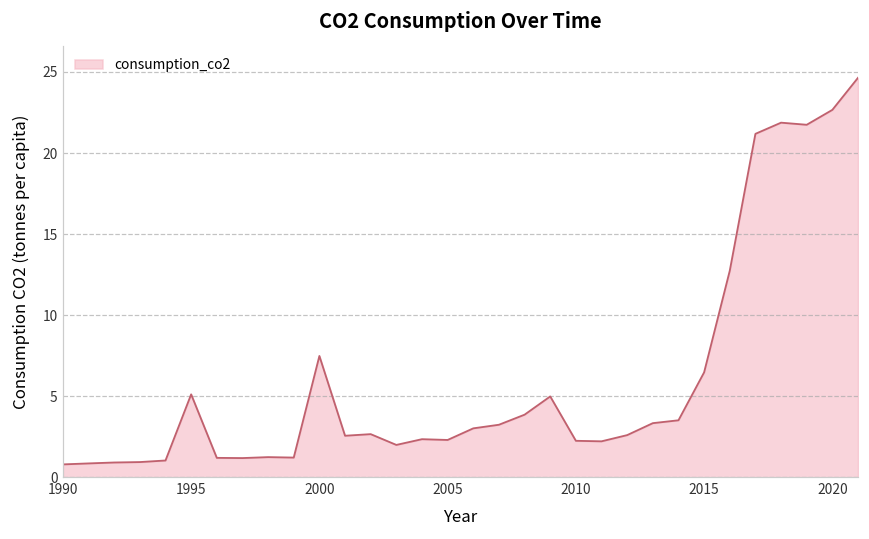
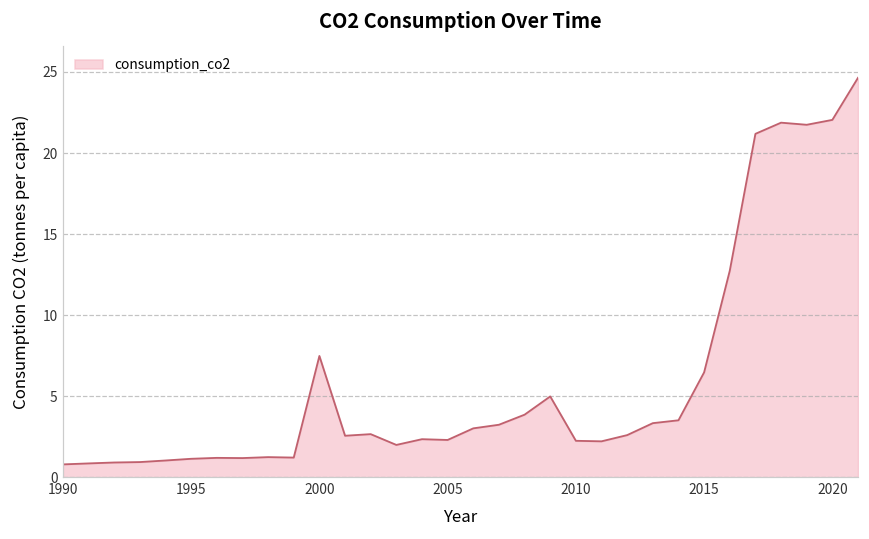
1995: 5.1 -> 1.1
2020: 22.7 -> 22.0
